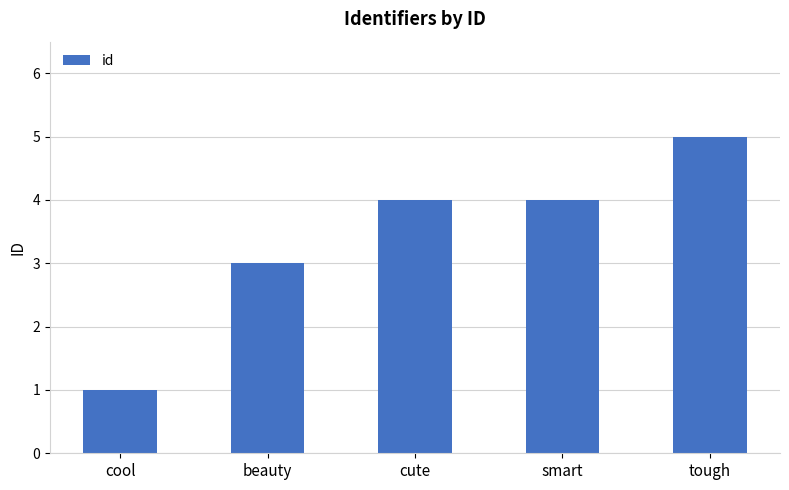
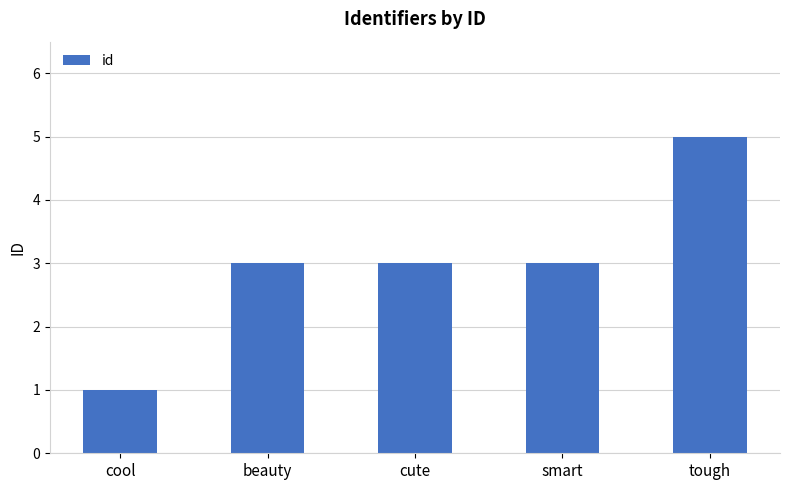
cute: 4 -> 3
smart: 4 -> 3
